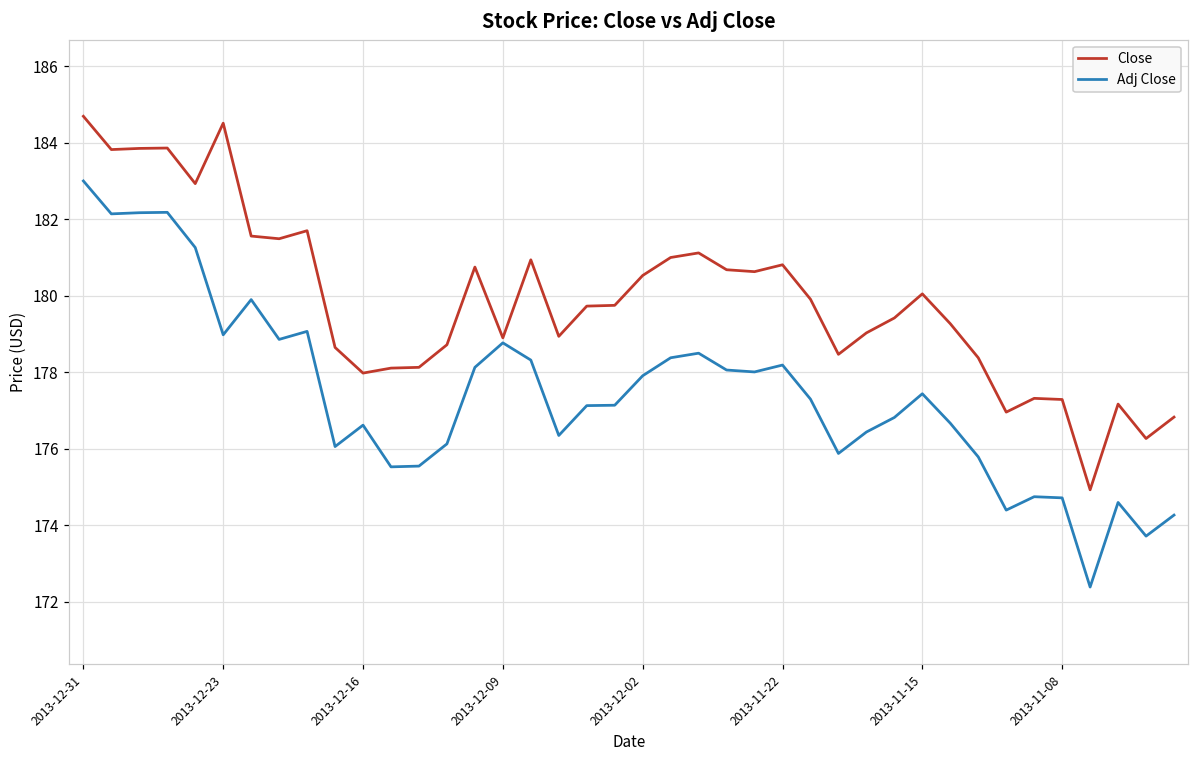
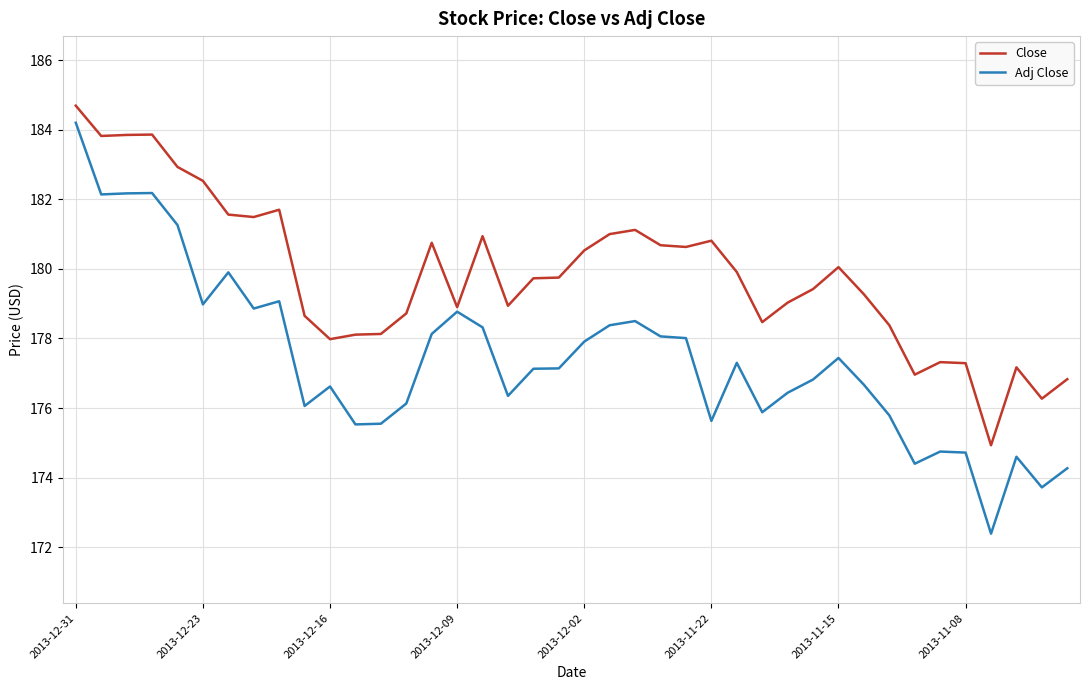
Adj Close, 2013-12-31: 183.0 -> 184.2
Close, 2013-12-23: 184.5 -> 182.5
Adj Close, 2013-11-22: 178.2 -> 175.6
